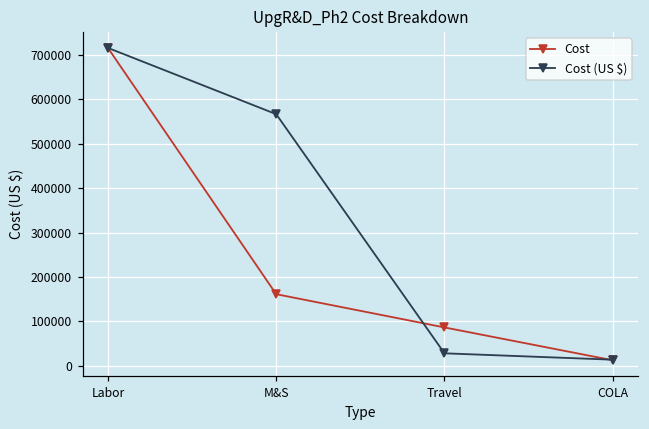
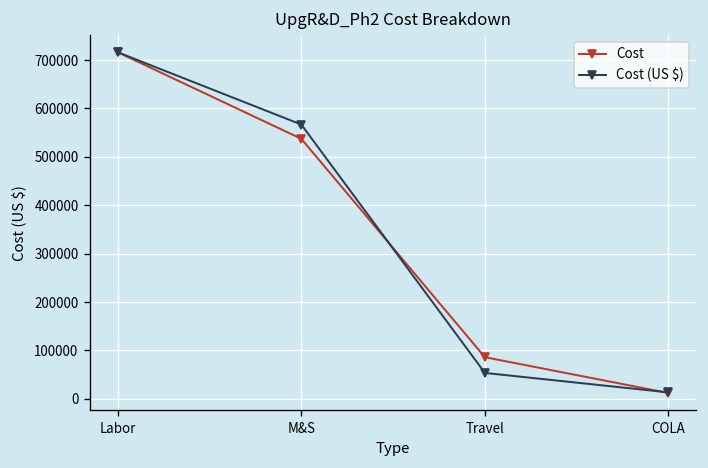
Cost, M&S: 160000 -> 540000
Cost (US $), Travel: 30000 -> 50000
